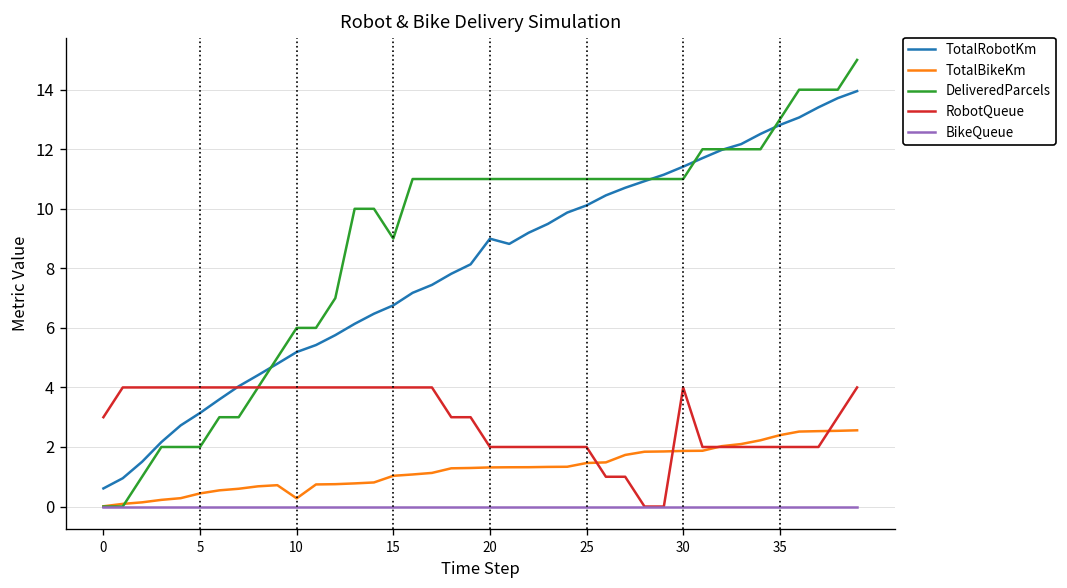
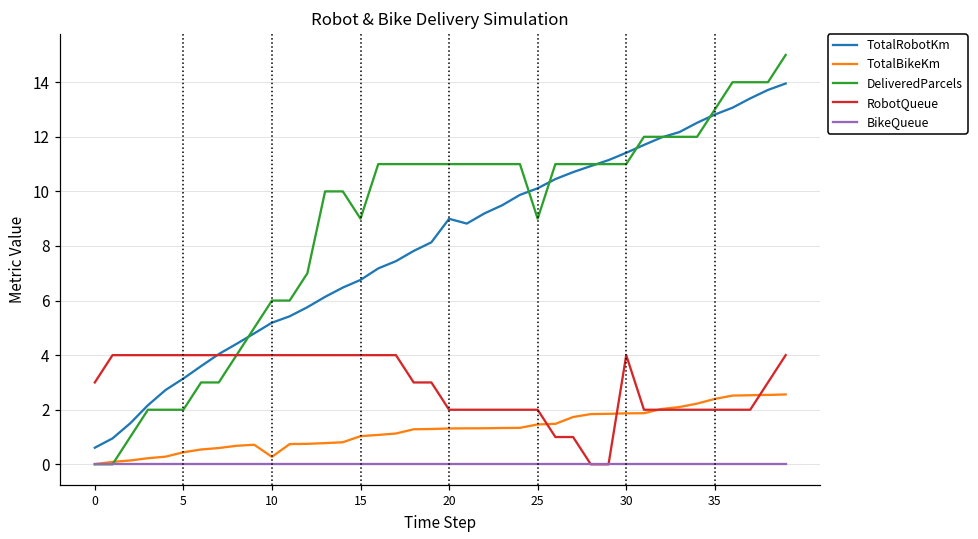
DeliveredParcels, 25: 11 -> 9
